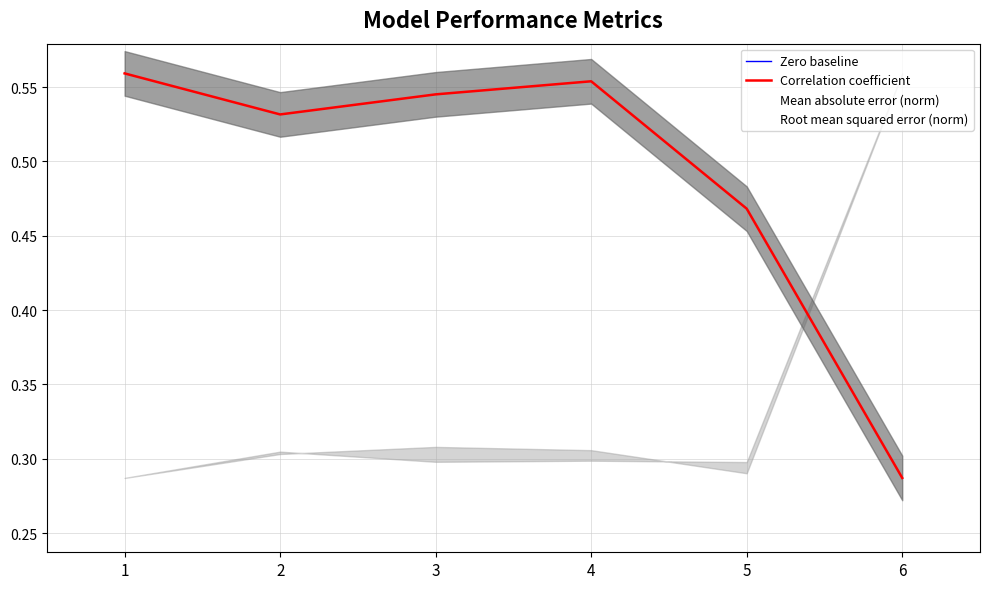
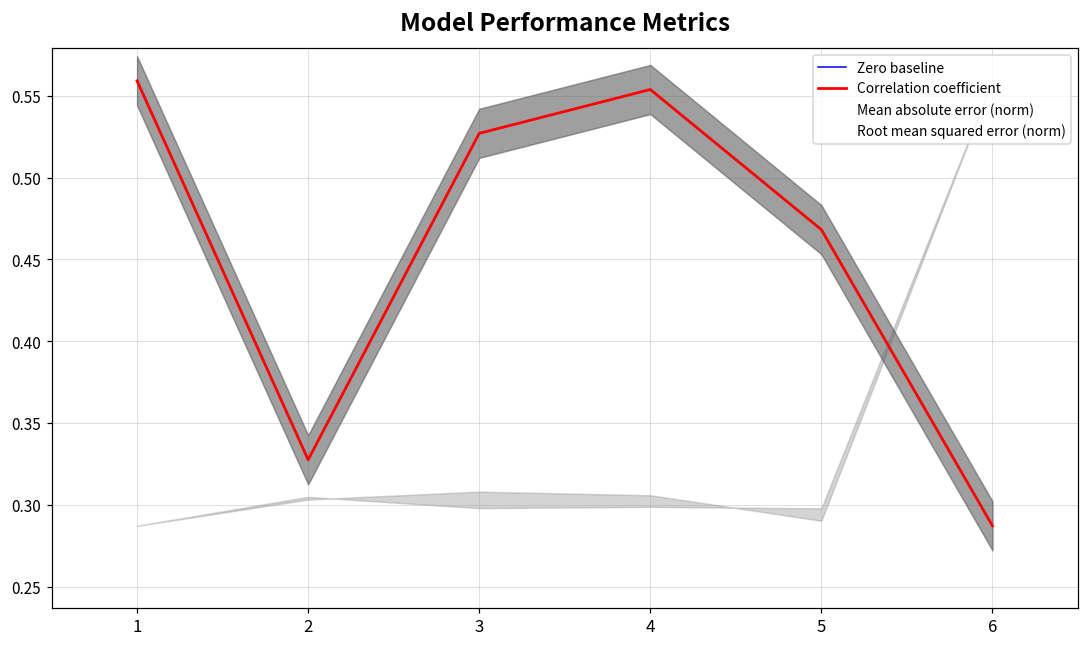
Correlation coefficient, 2: 0.532 -> 0.328
Correlation coefficient, 3: 0.545 -> 0.527
